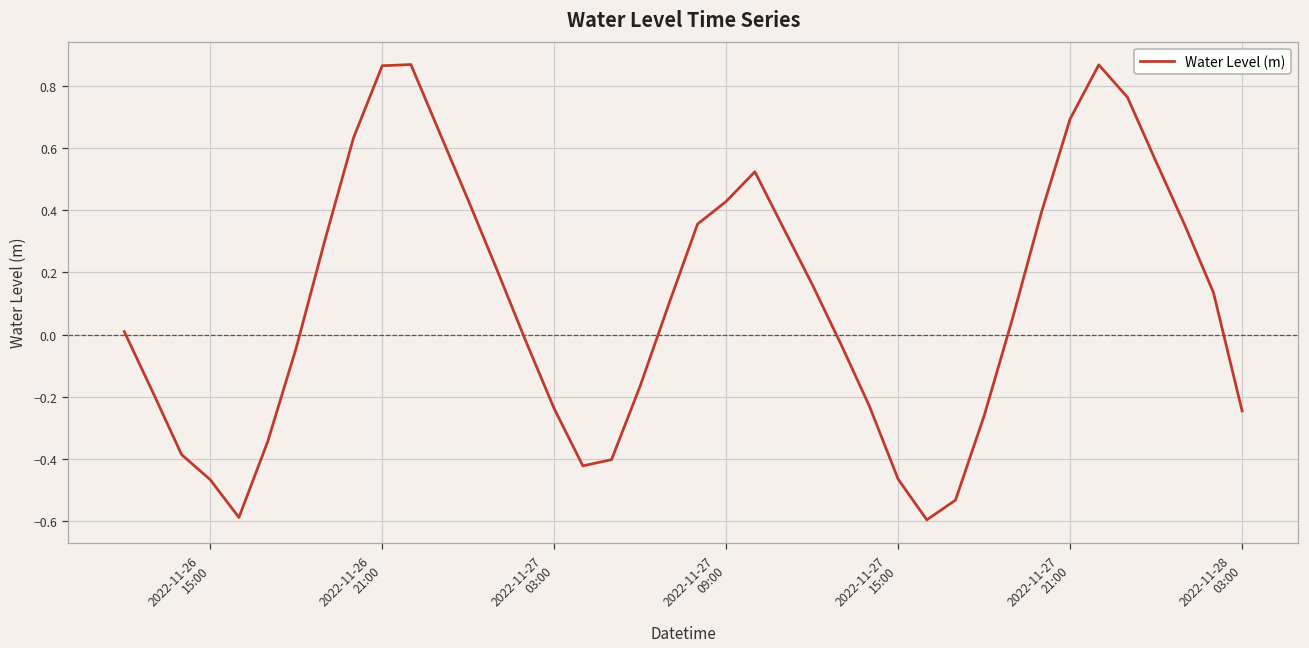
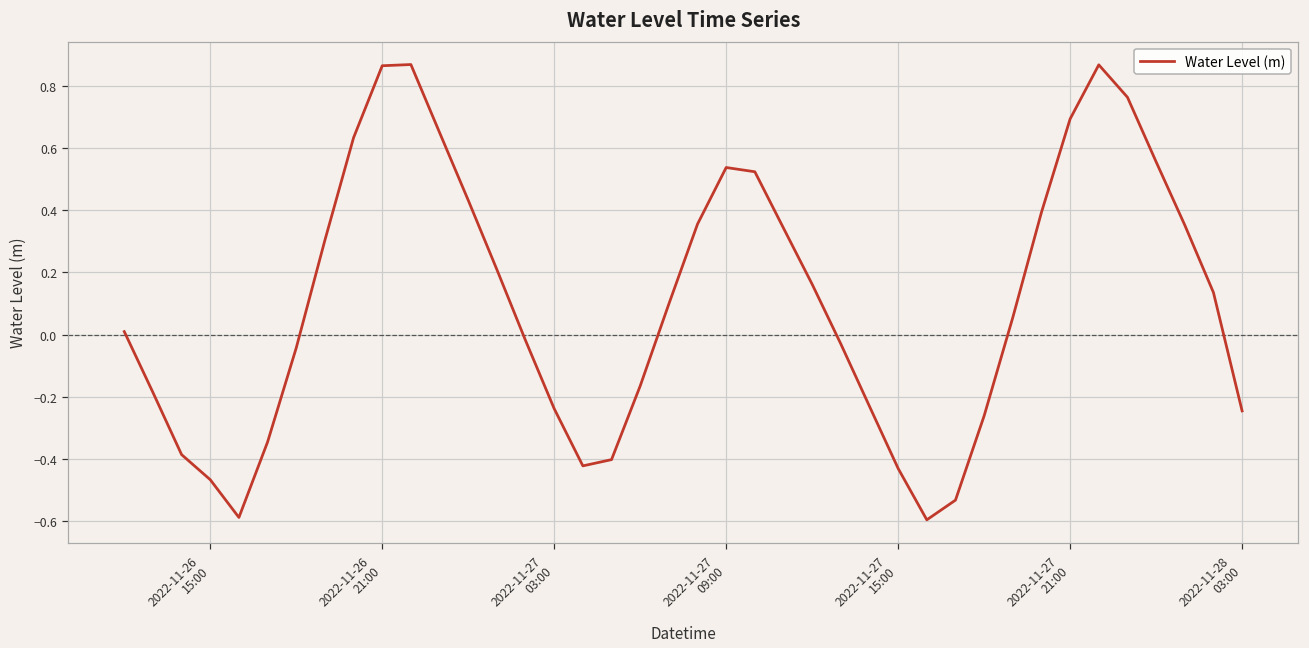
2022-11-27 09:00: 0.43 -> 0.54
2022-11-27 15:00: -0.46 -> -0.43
